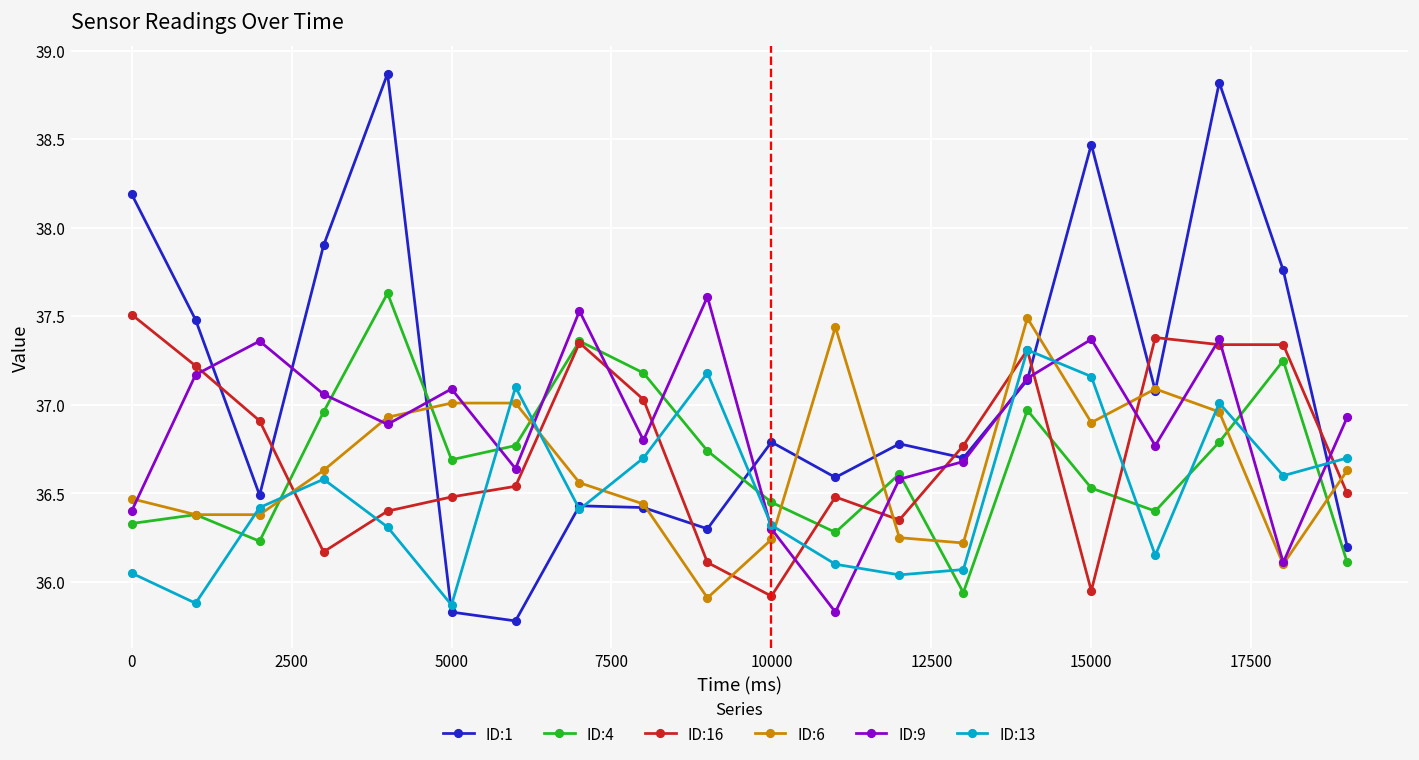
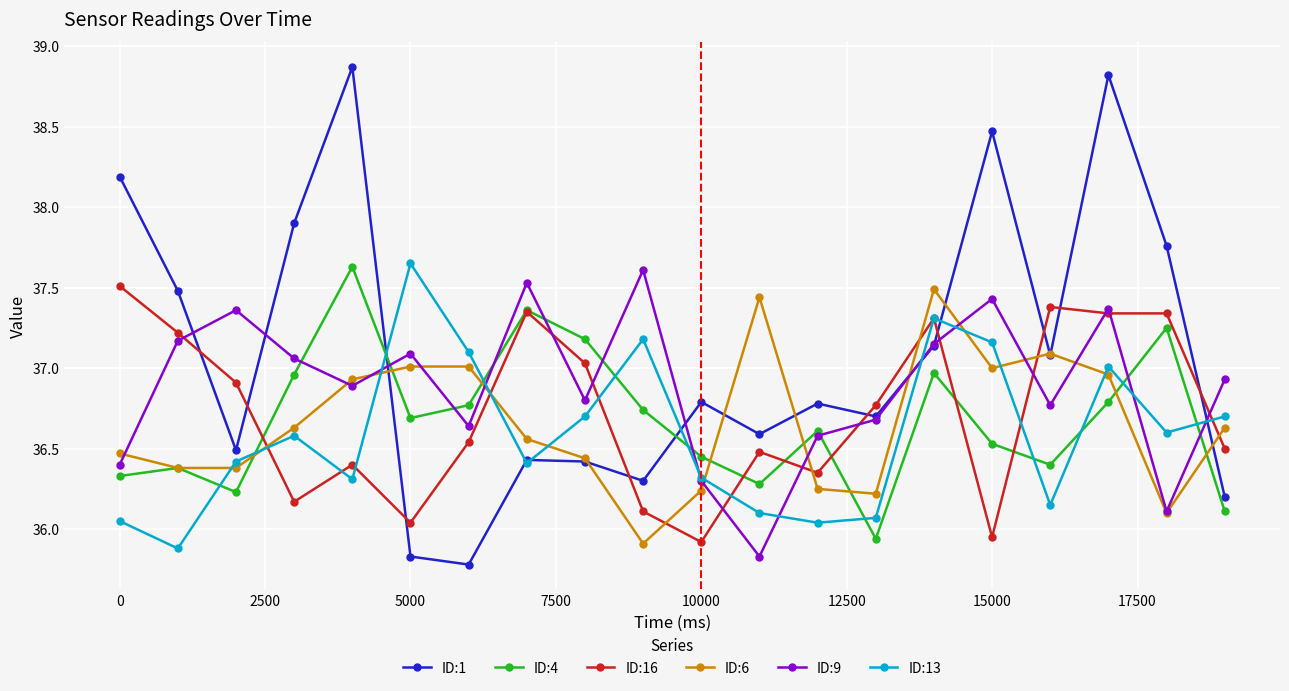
ID:16, 5000: 36.48 -> 36.04
ID:13, 5000: 35.87 -> 37.65
ID:6, 15000: 36.9 -> 37.0
ID:9, 15000: 37.37 -> 37.43
